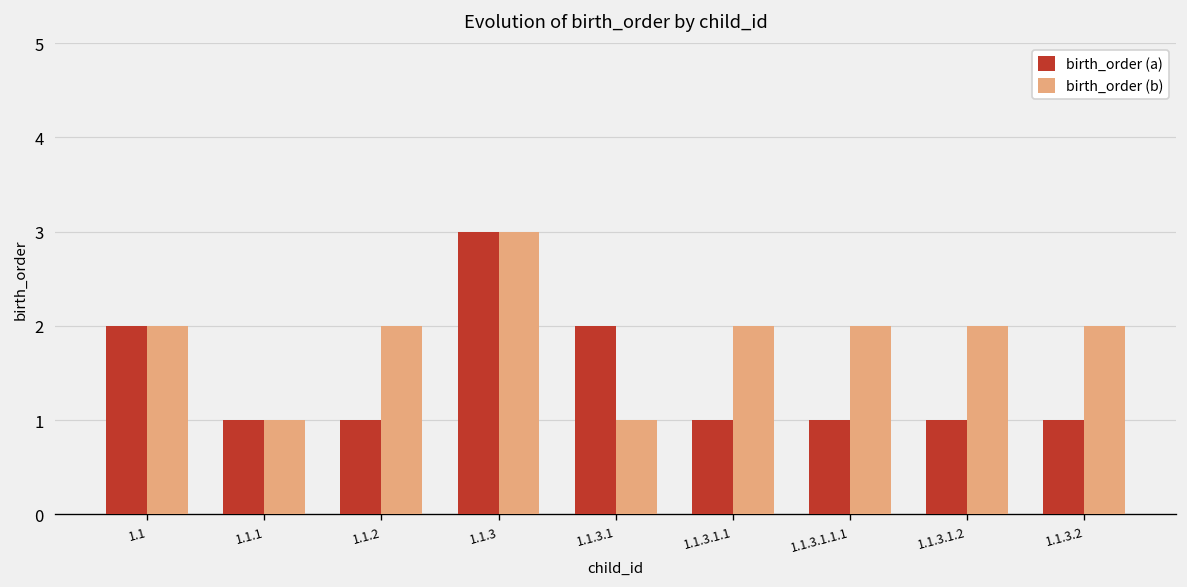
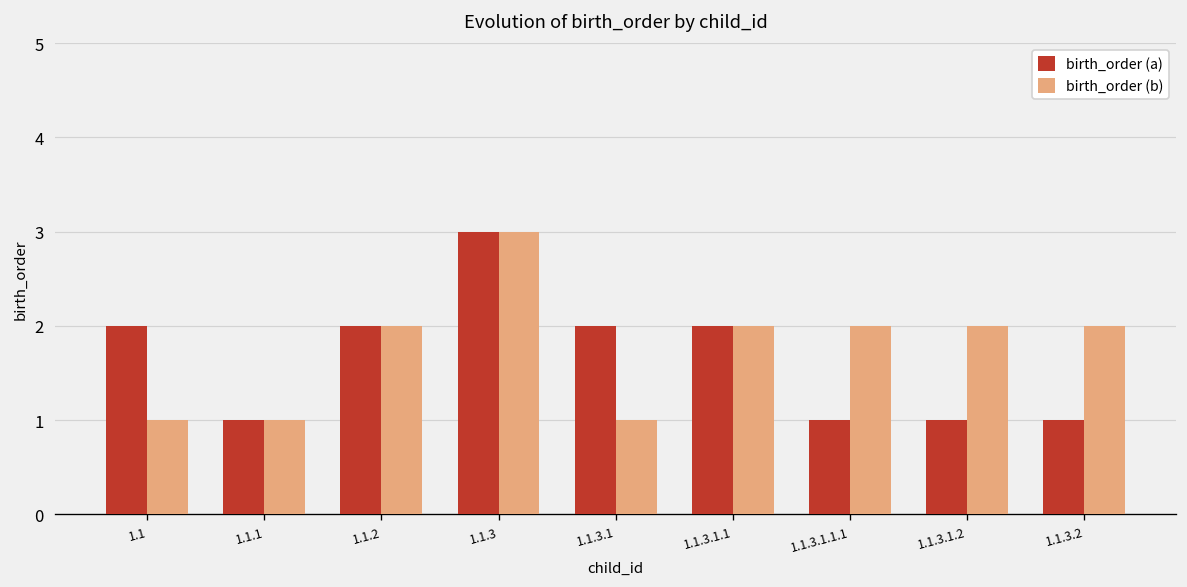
birth_order (b), 1.1: 2 -> 1
birth_order (a), 1.1.2: 1 -> 2
birth_order (a), 1.1.3.1.1: 1 -> 2
